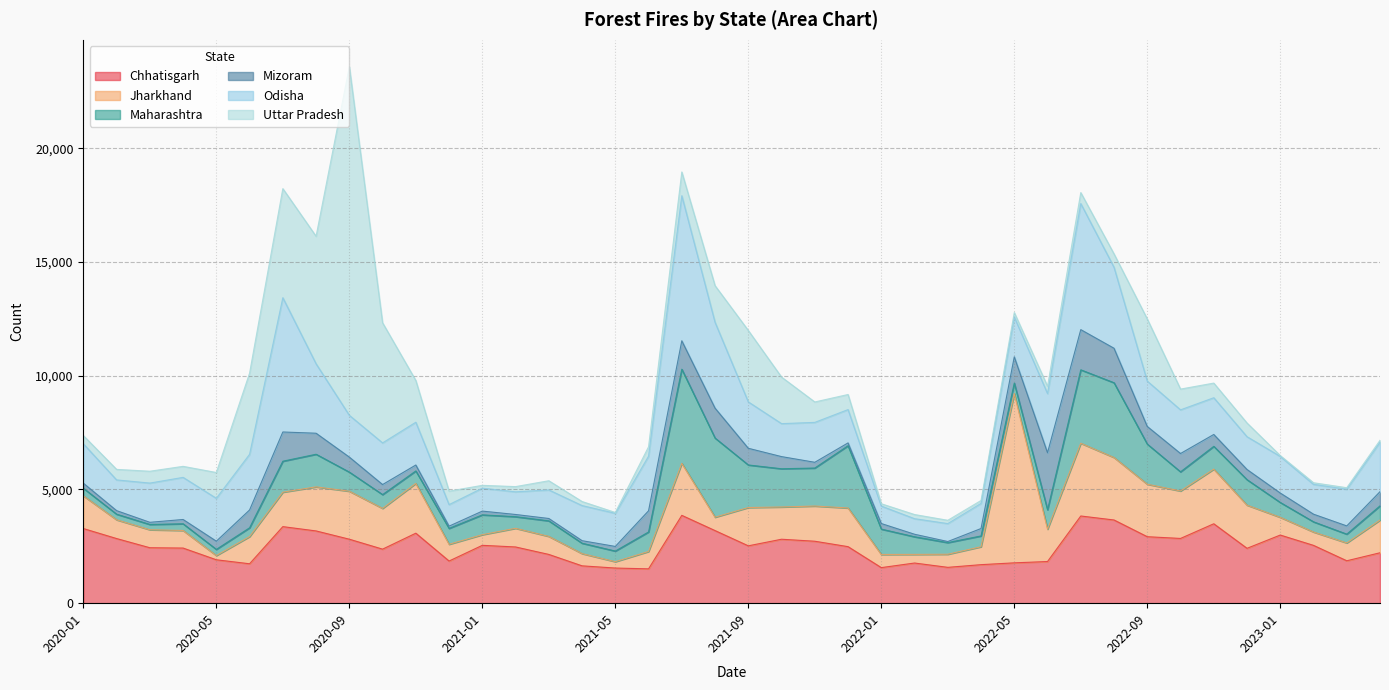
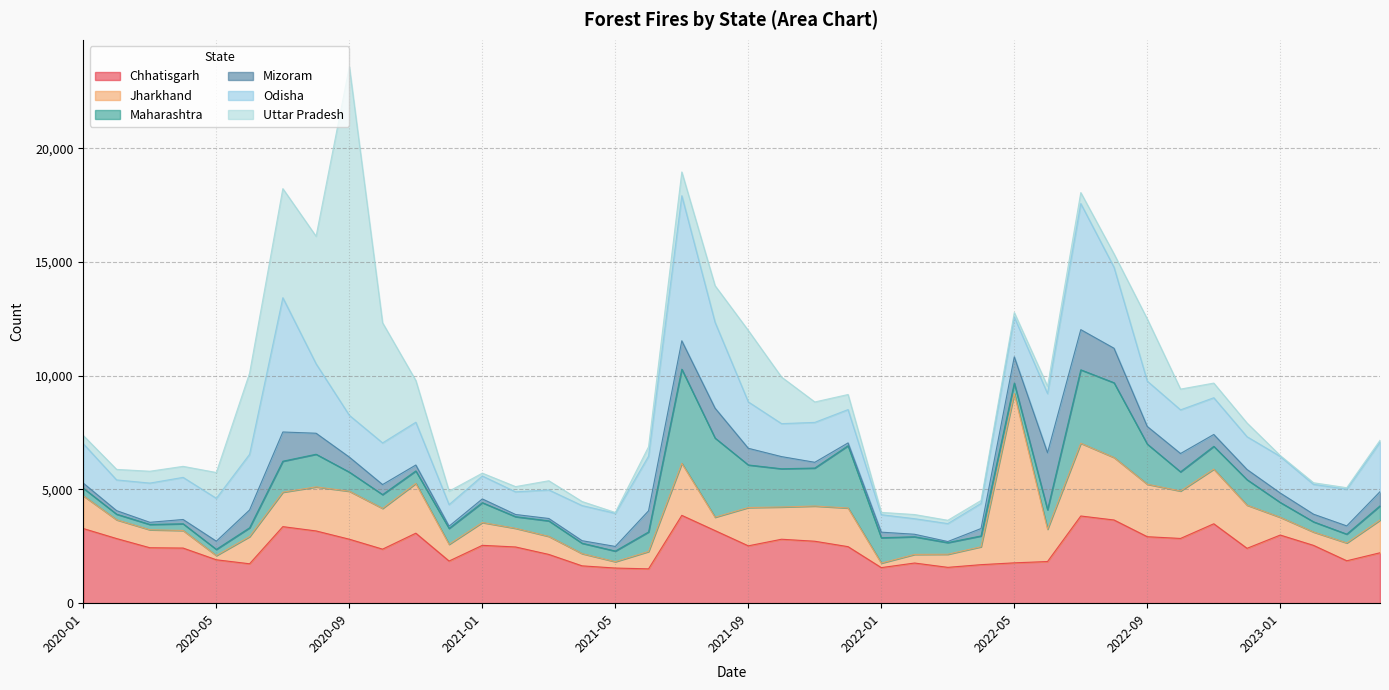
Jharkhand, 2021-01: 500 -> 1,000
Jharkhand, 2022-01: 600 -> 200
